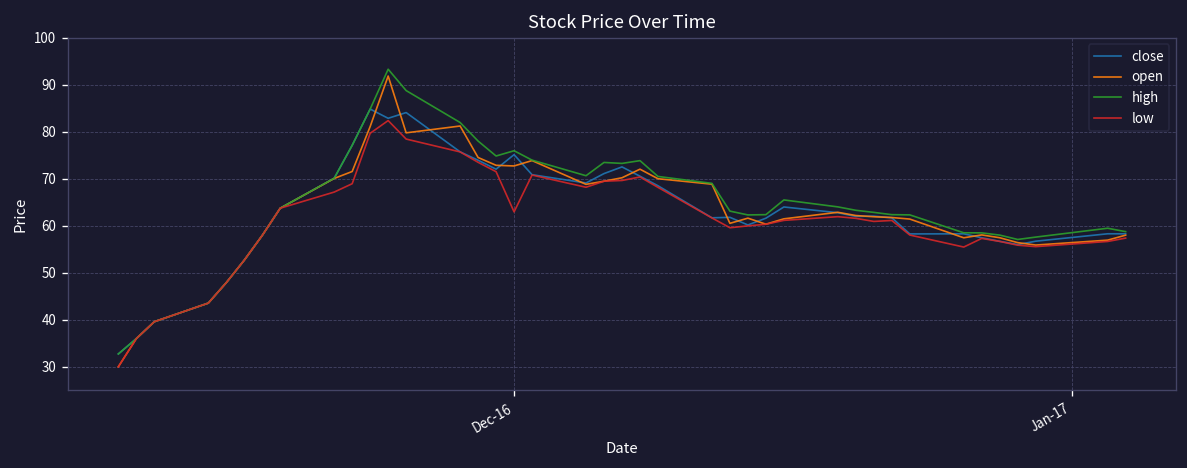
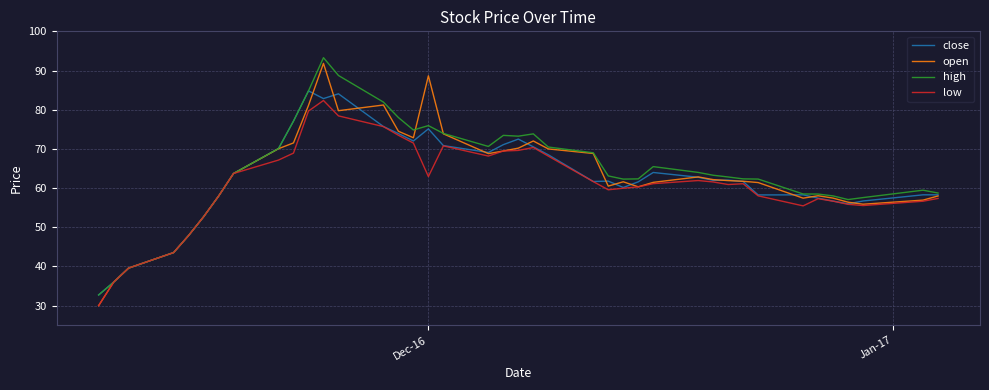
open, Dec-16: 73 -> 89
